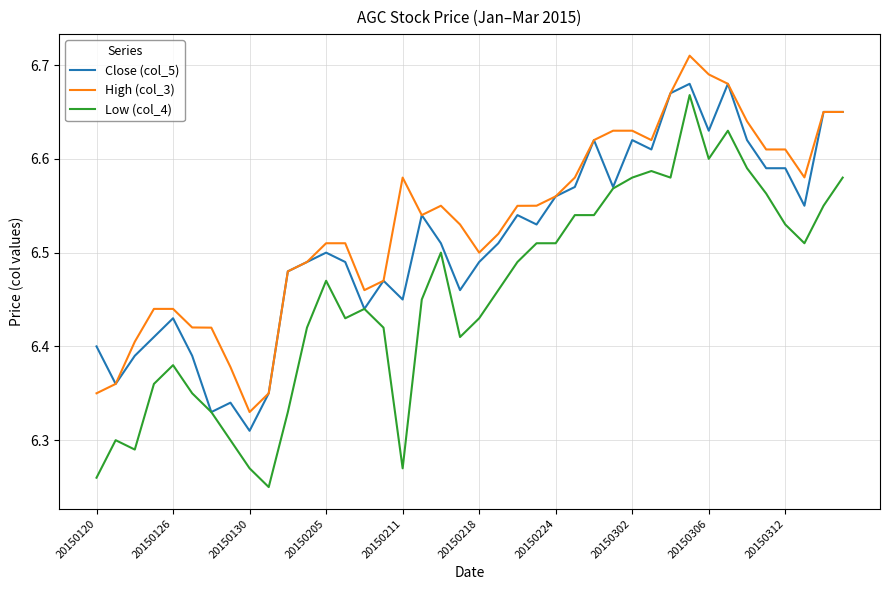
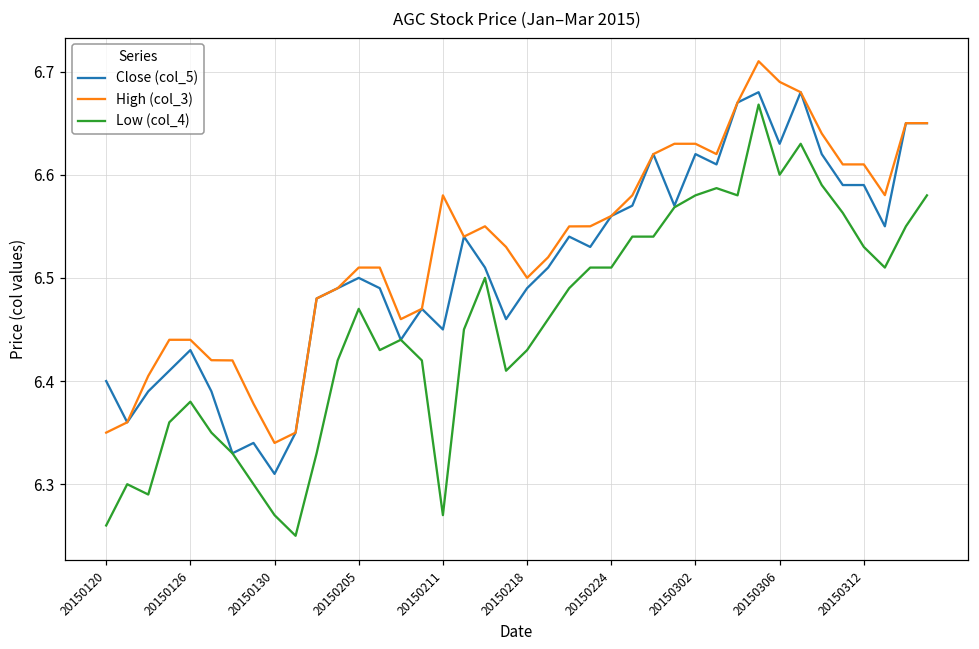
High (col_3), 20150130: 6.33 -> 6.34
